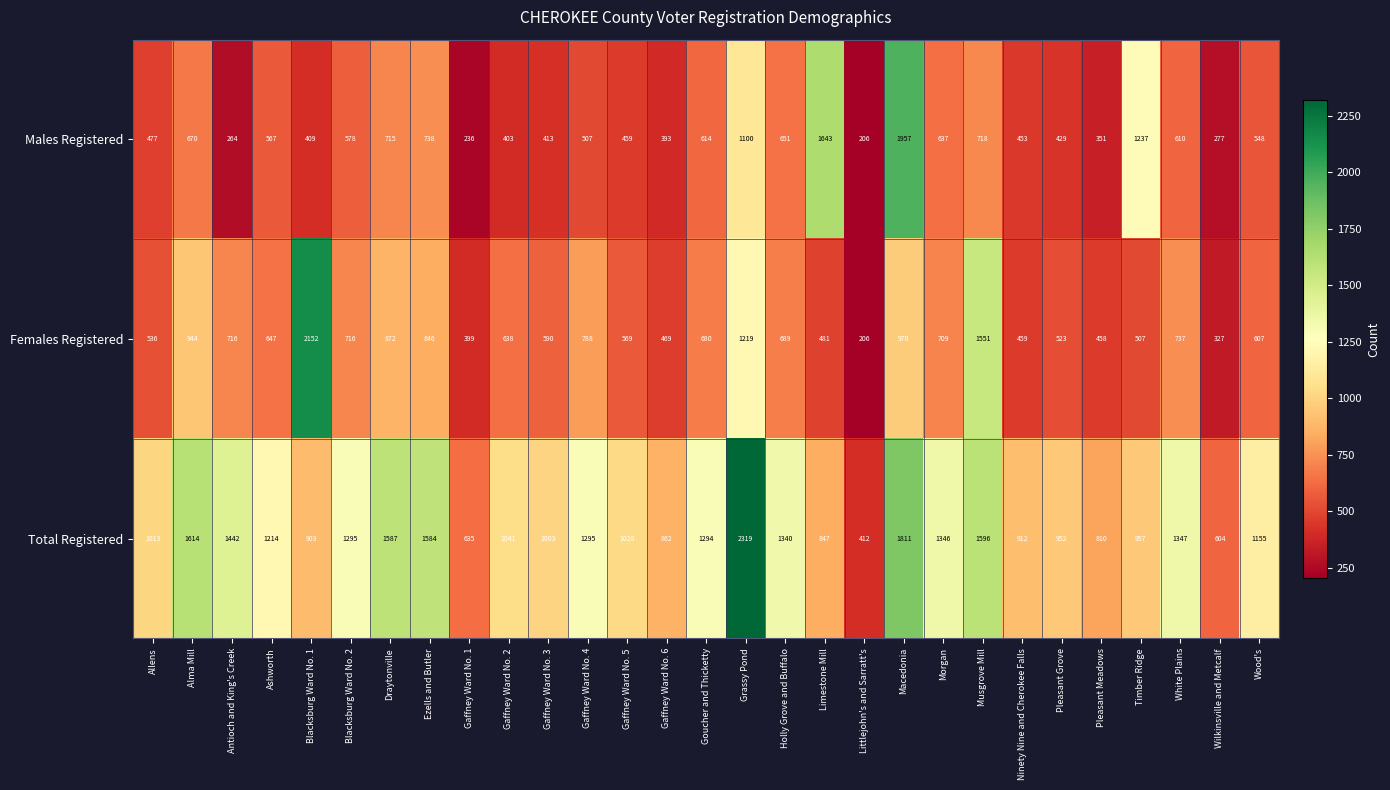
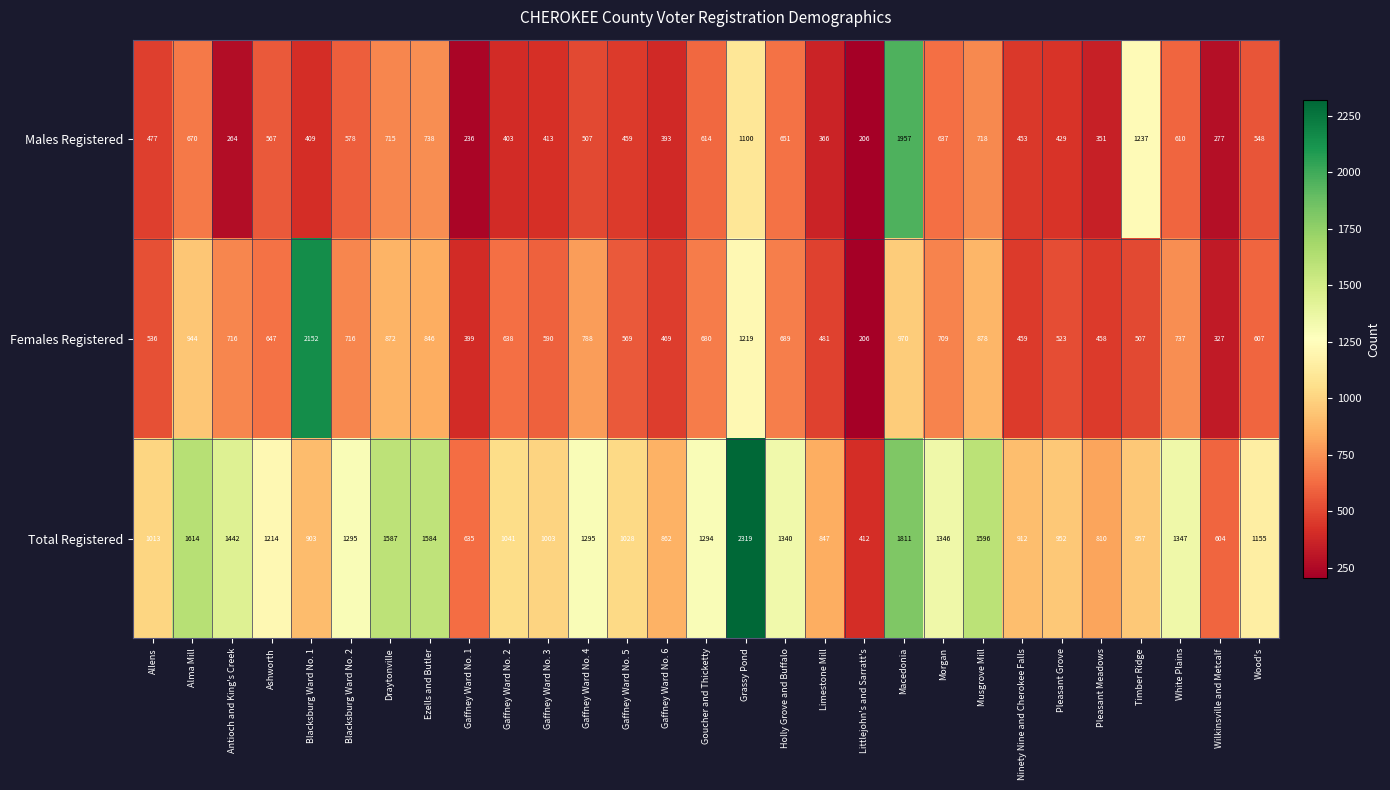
Males Registered, Limestone Mill: 1643 -> 366
Females Registered, Musgrove Mill: 1551 -> 878
